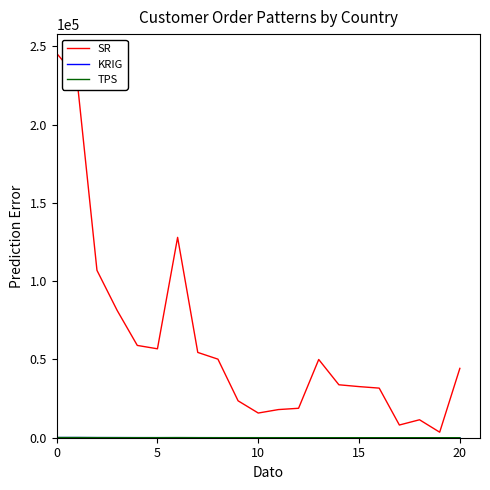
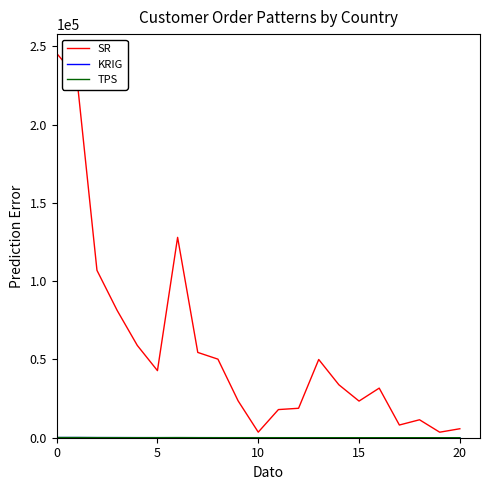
SR, 5: 57000 -> 43000
SR, 10: 16000 -> 4000
SR, 15: 33000 -> 23000
SR, 20: 44000 -> 6000
